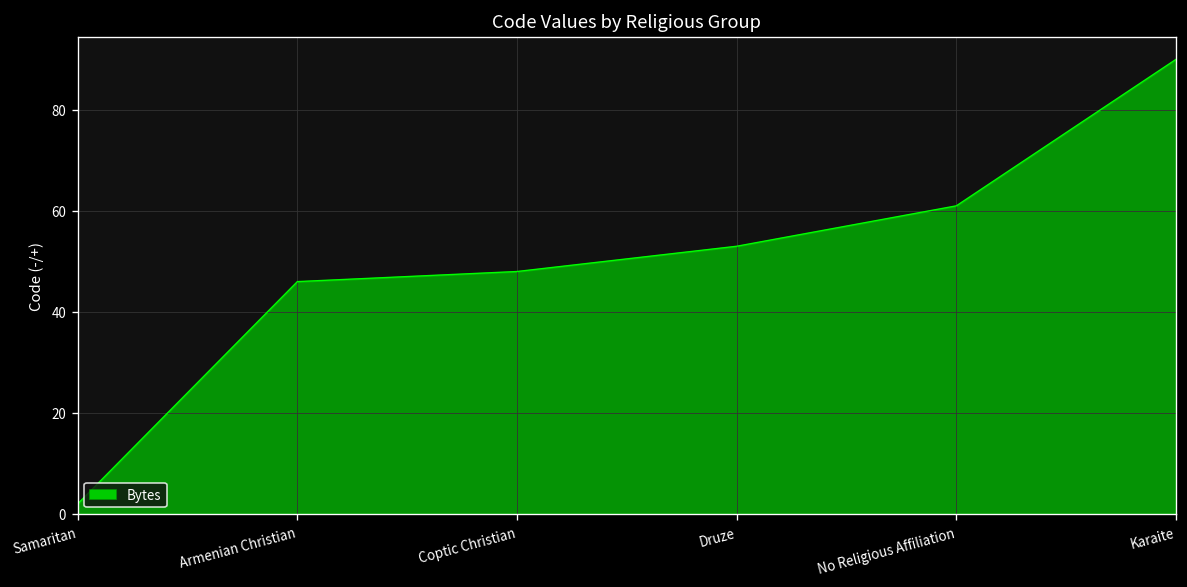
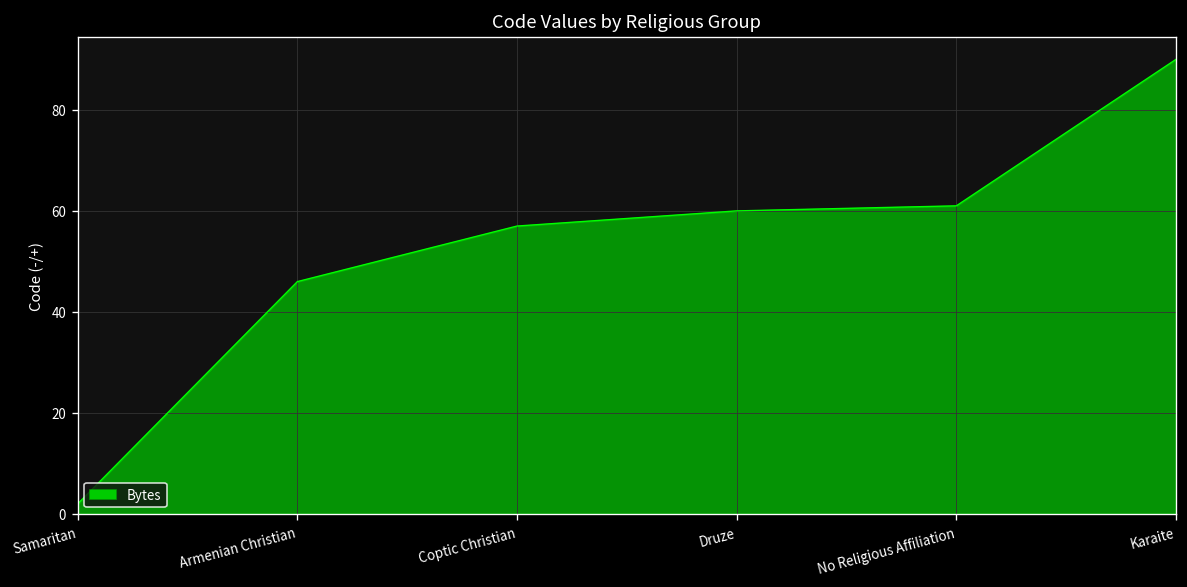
Coptic Christian: 48 -> 57
Druze: 53 -> 60
